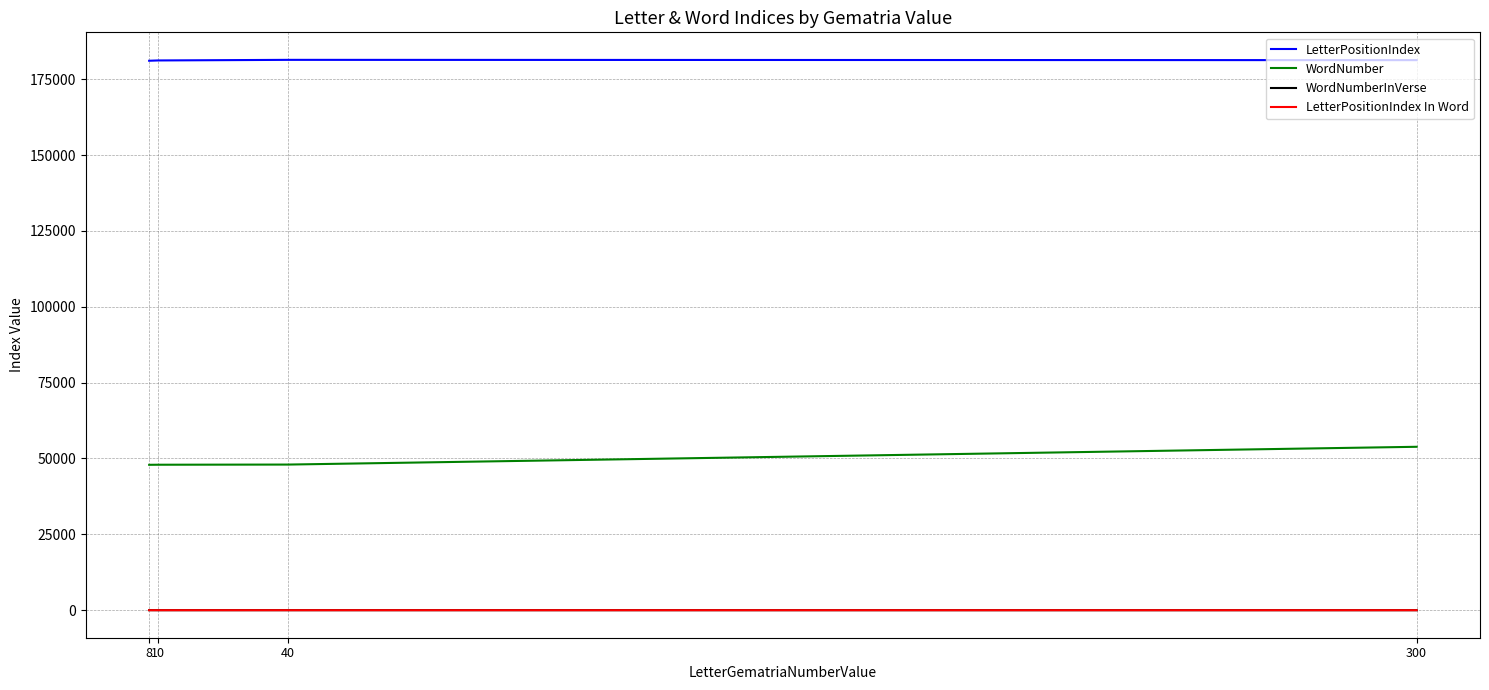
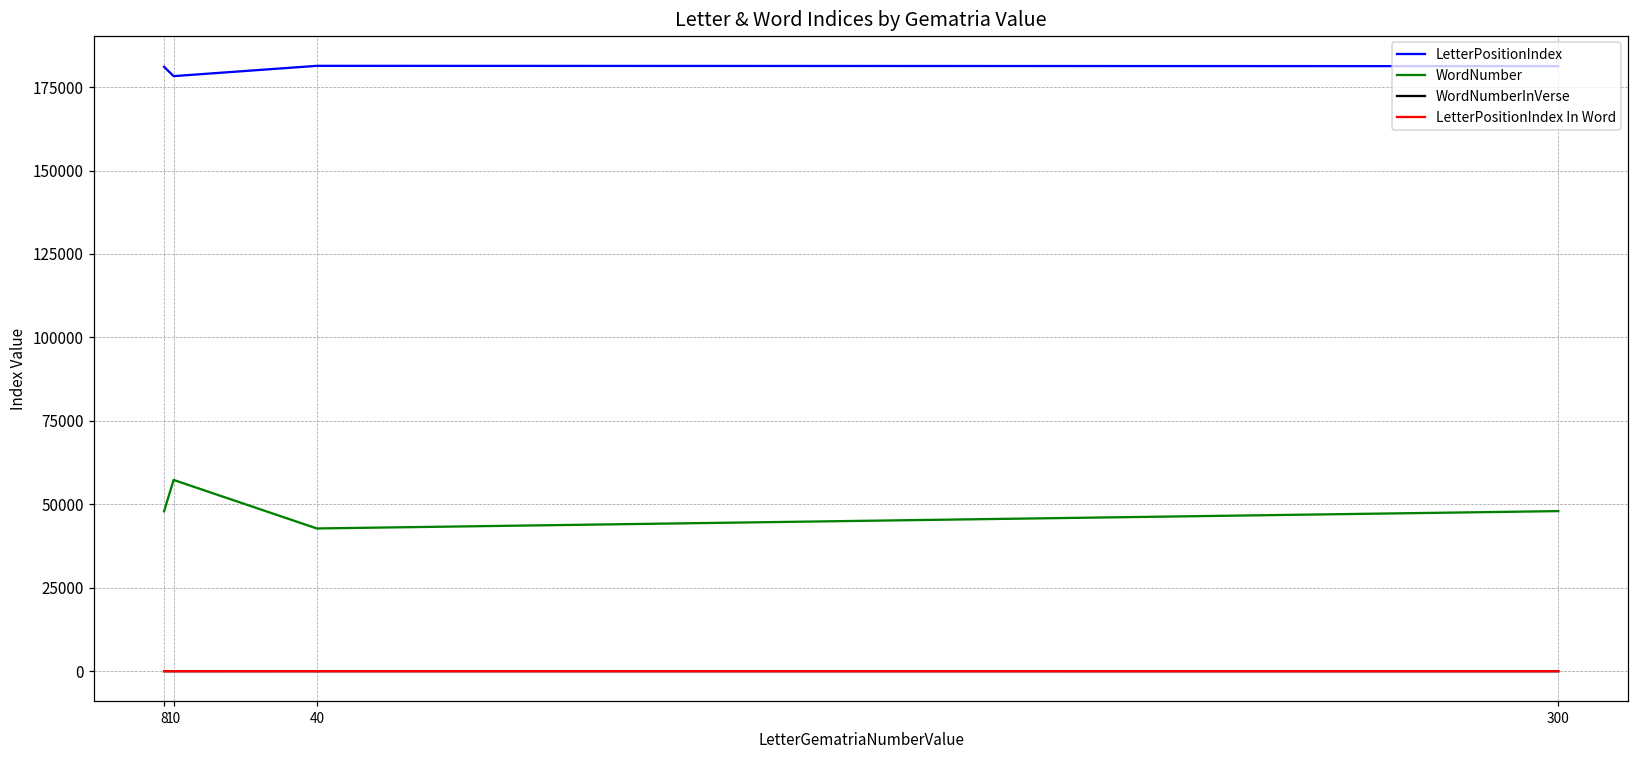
LetterPositionIndex, 10: 181000 -> 178000
WordNumber, 10: 48000 -> 57000
WordNumber, 40: 48000 -> 43000
WordNumber, 300: 54000 -> 48000
